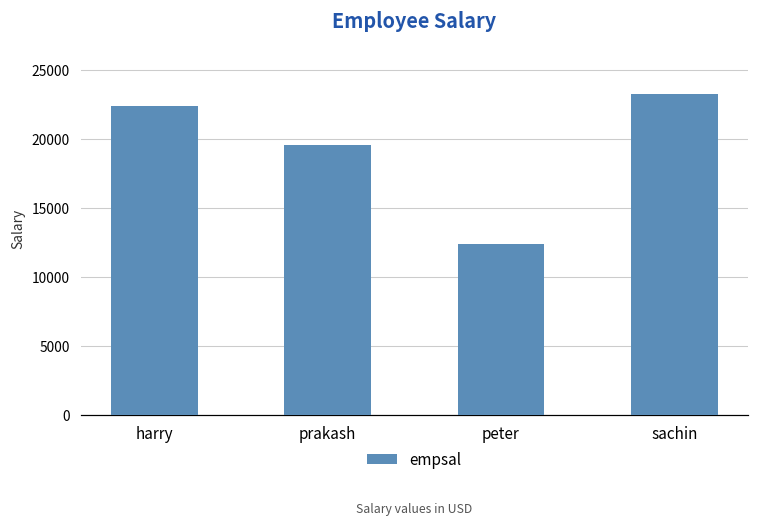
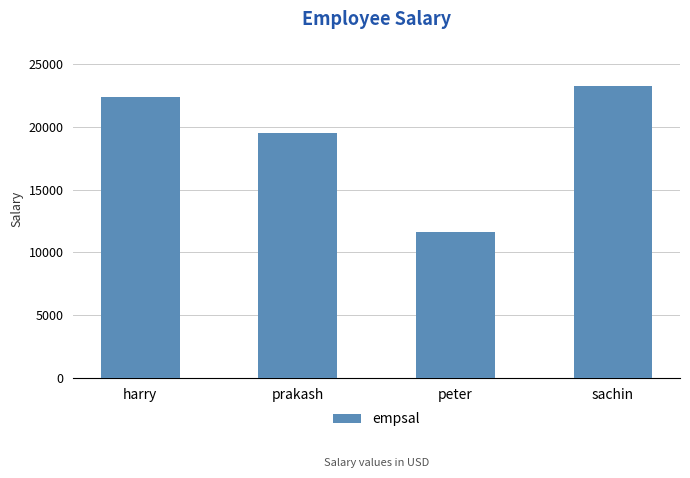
peter: 12300 -> 11600
